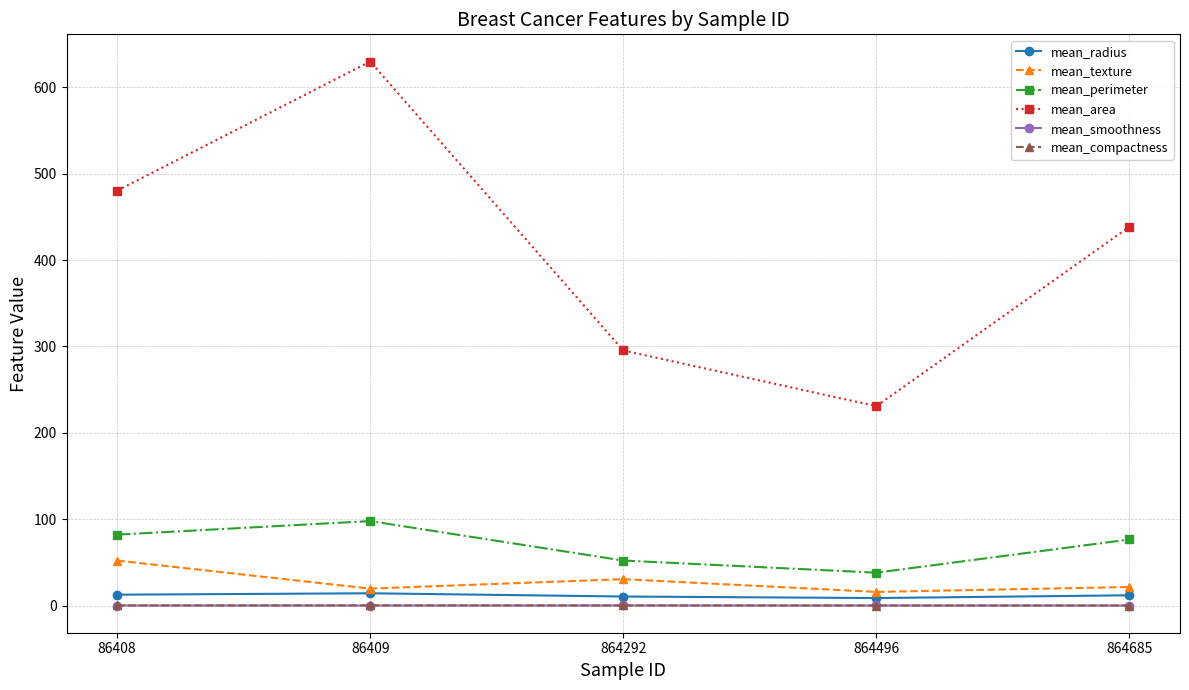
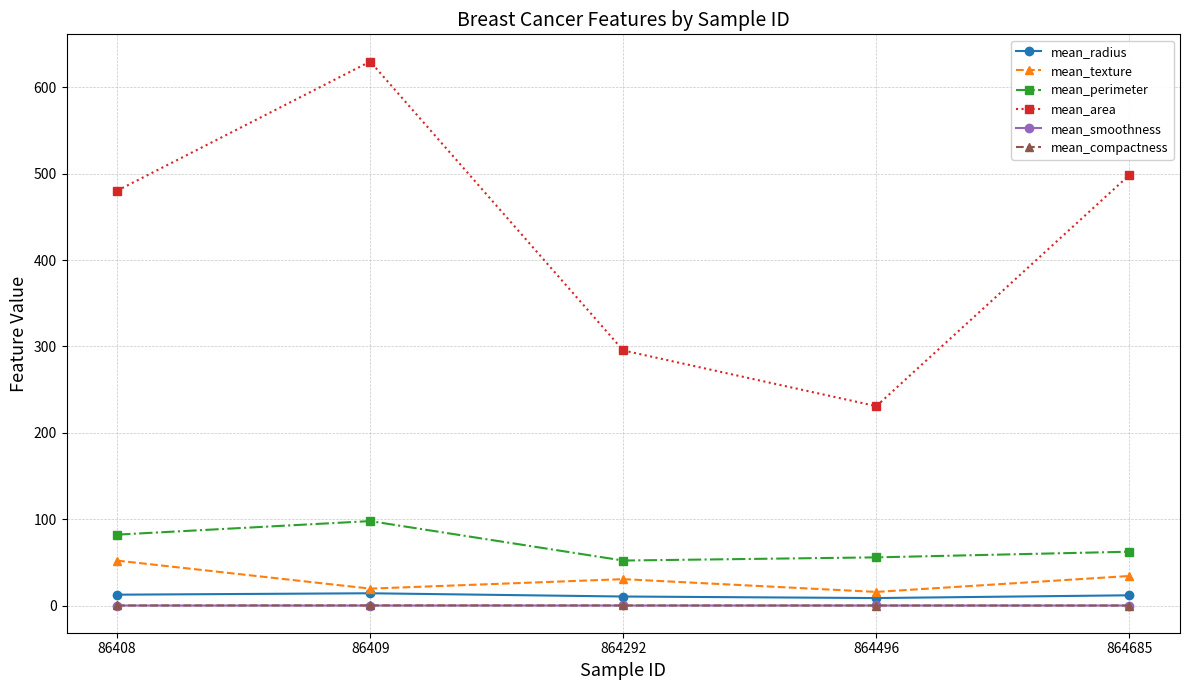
mean_perimeter, 864496: 40 -> 60
mean_texture, 864685: 20 -> 30
mean_perimeter, 864685: 80 -> 60
mean_area, 864685: 440 -> 500
